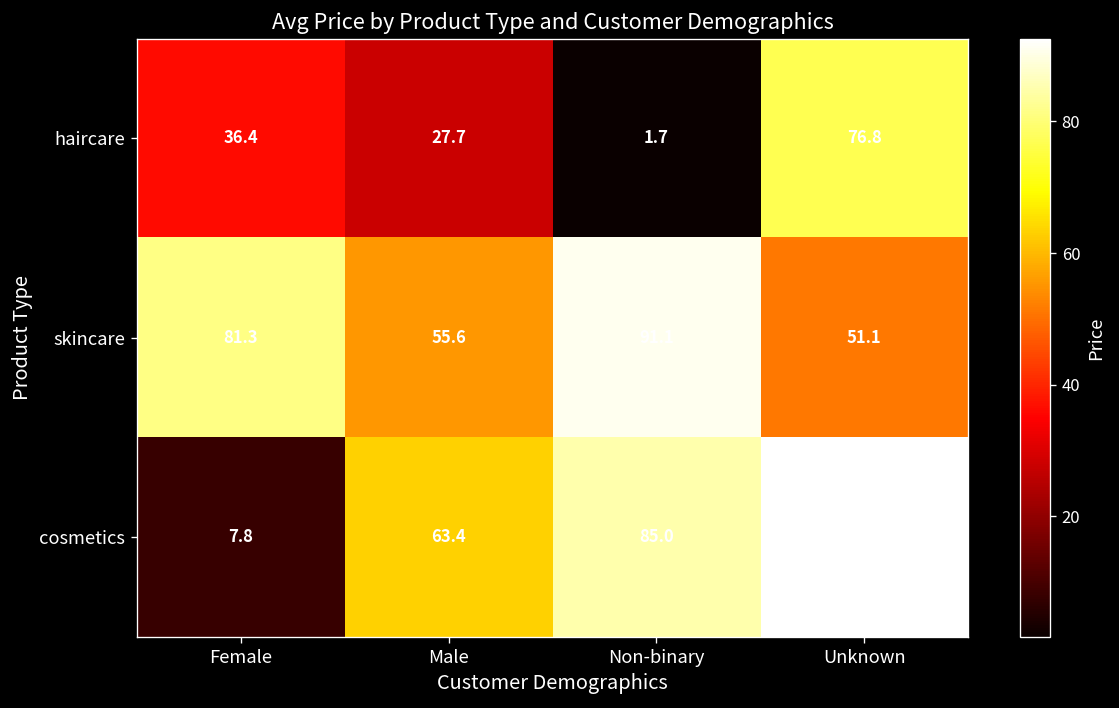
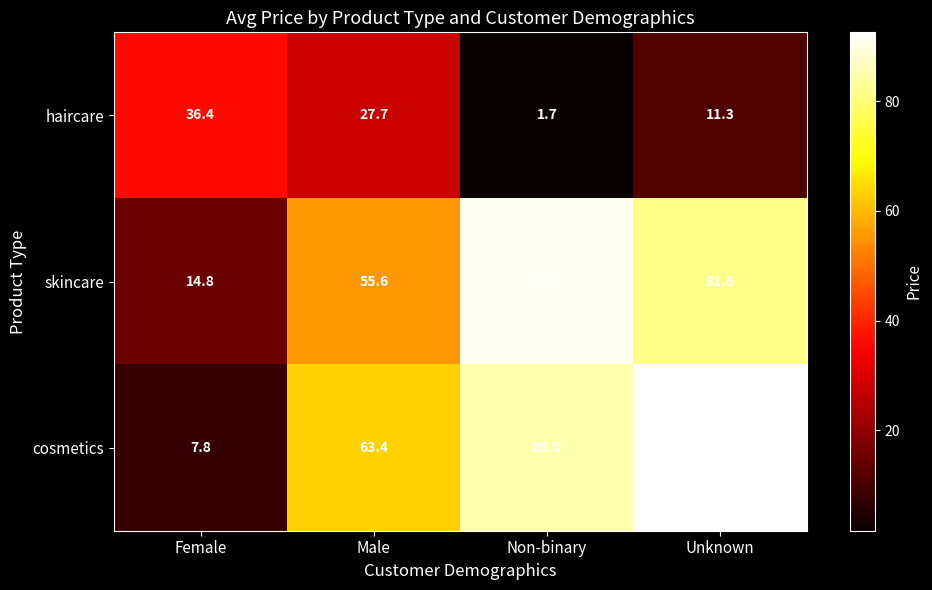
haircare, Unknown: 76.8 -> 11.3
skincare, Female: 81.3 -> 14.8
skincare, Unknown: 51.1 -> 81.6
